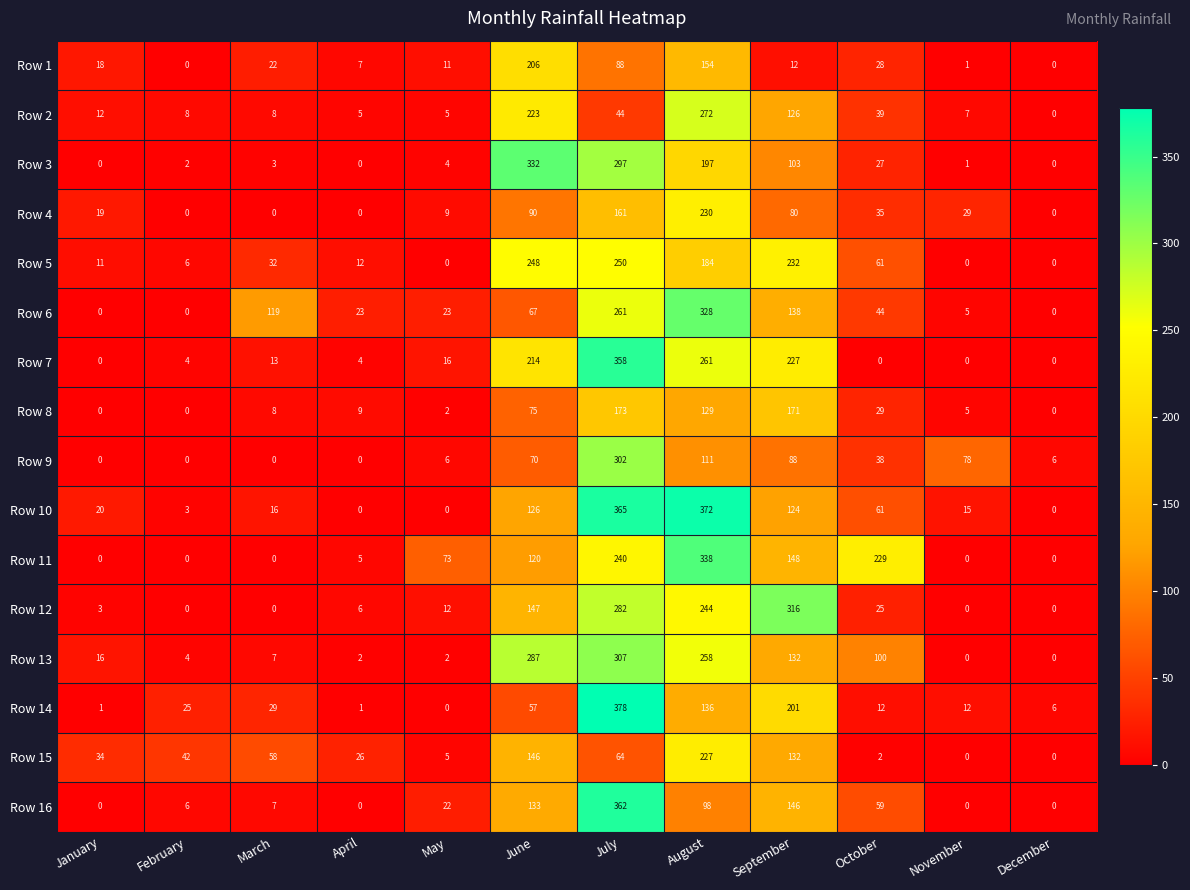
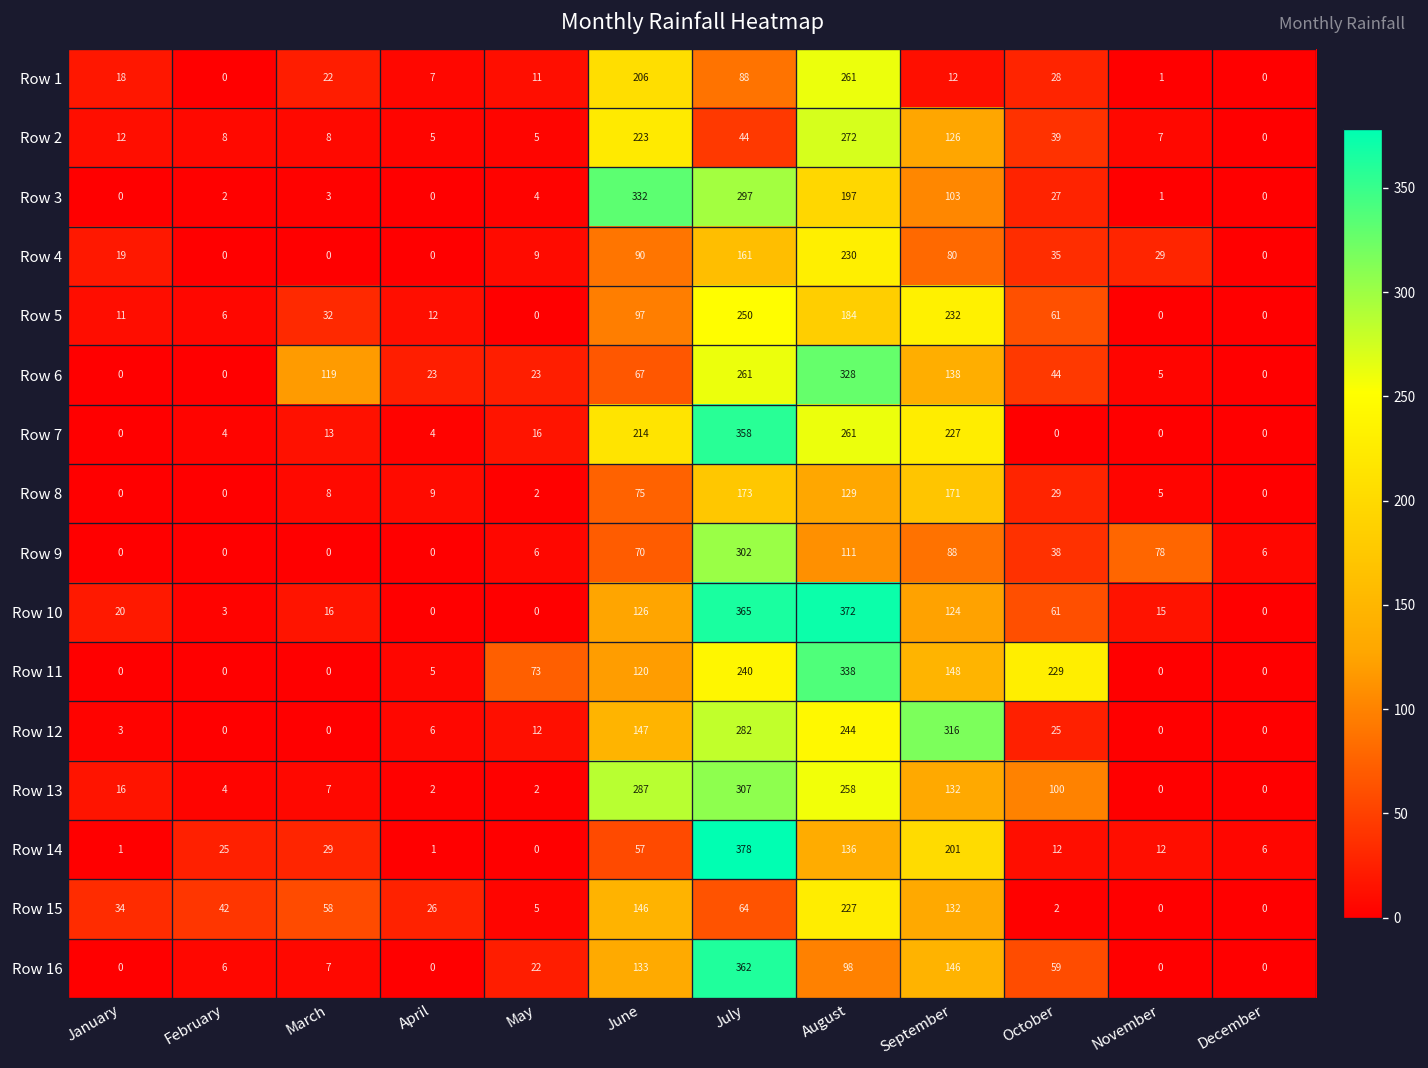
Row 1, August: 154 -> 261
Row 5, June: 248 -> 97
